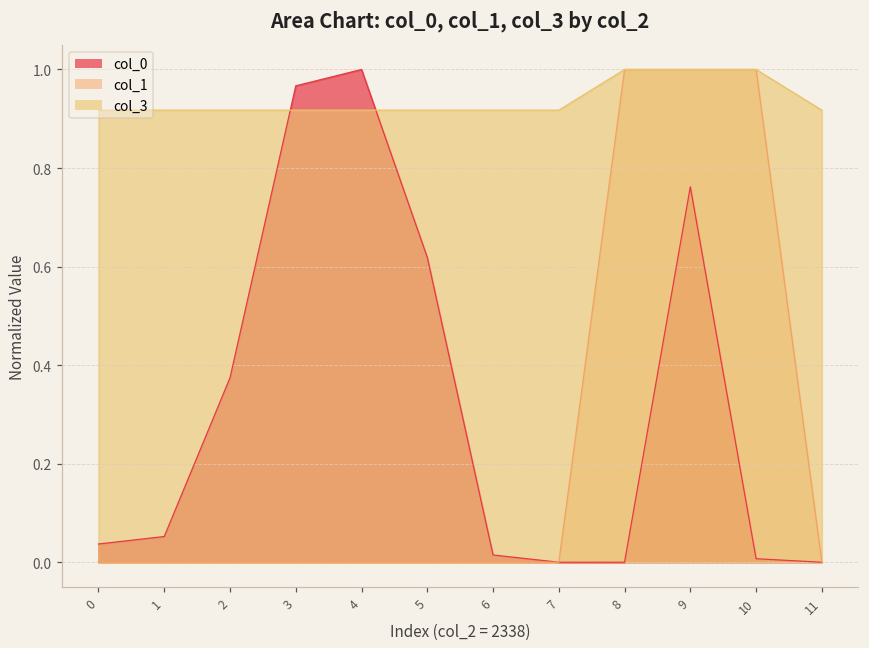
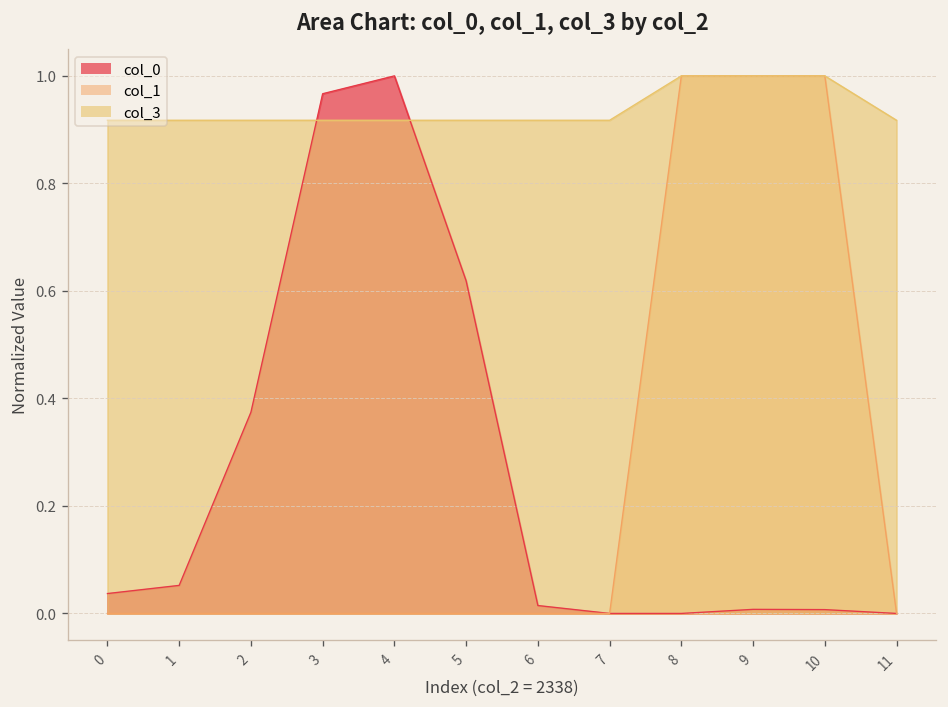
col_0, 9: 0.76 -> 0.01
